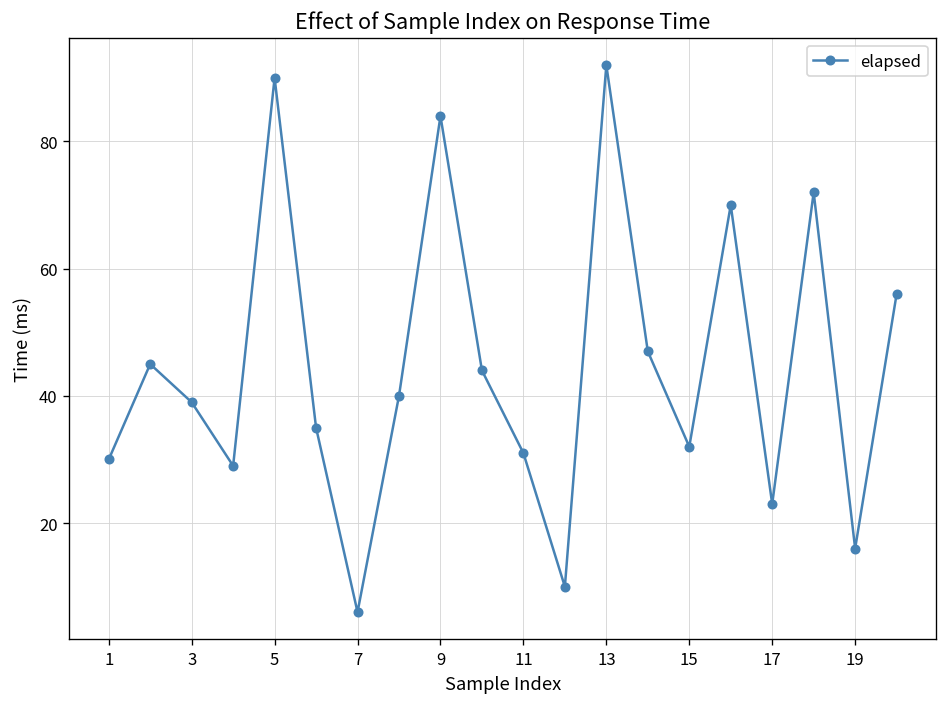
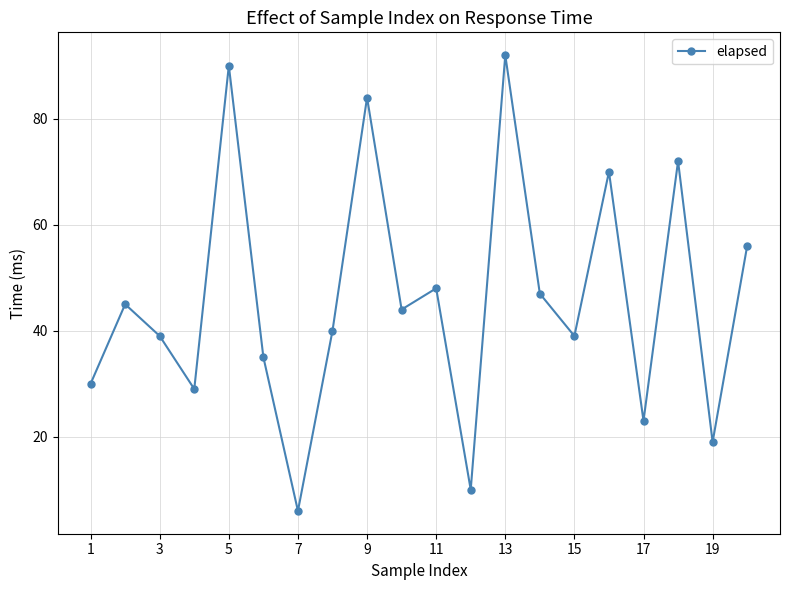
11: 31 -> 48
15: 32 -> 39
19: 16 -> 19
